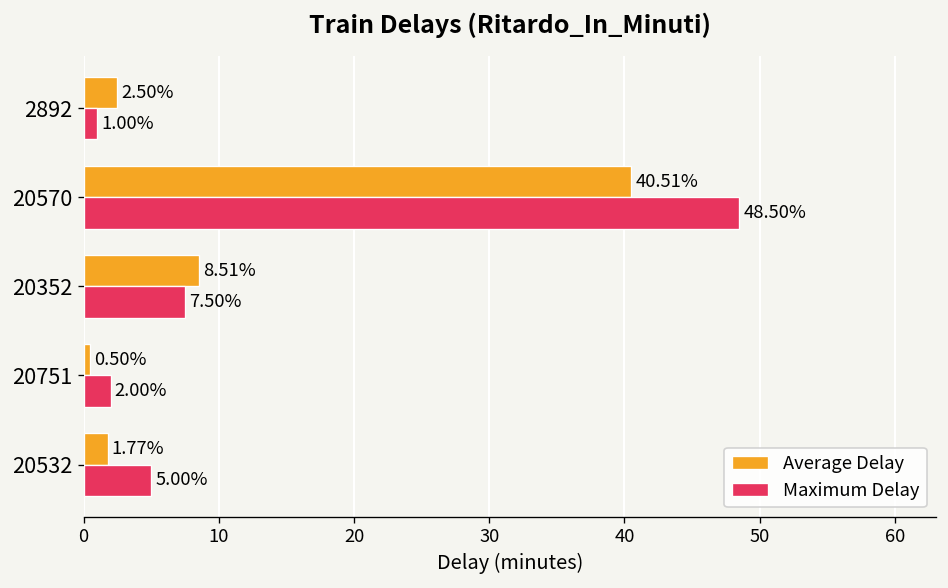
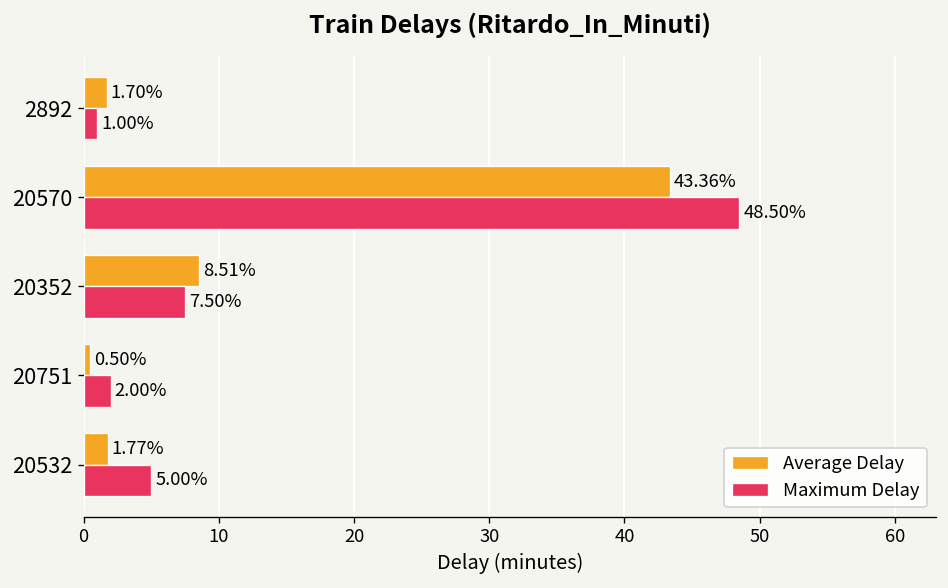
Average Delay, 2892: 2.50% -> 1.70%
Average Delay, 20570: 40.51% -> 43.36%
